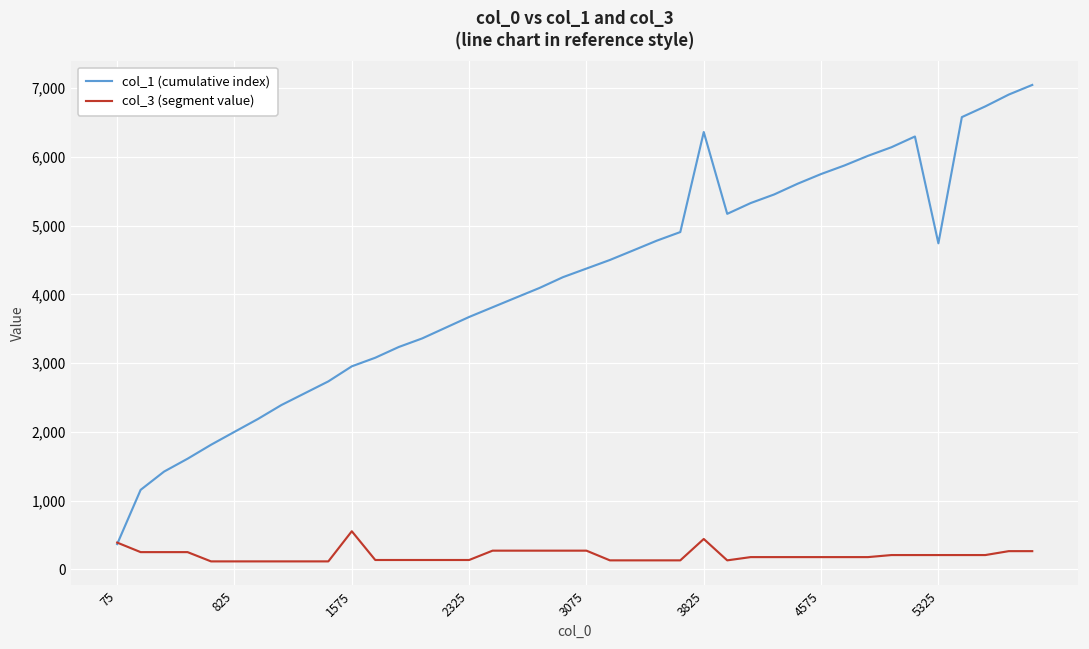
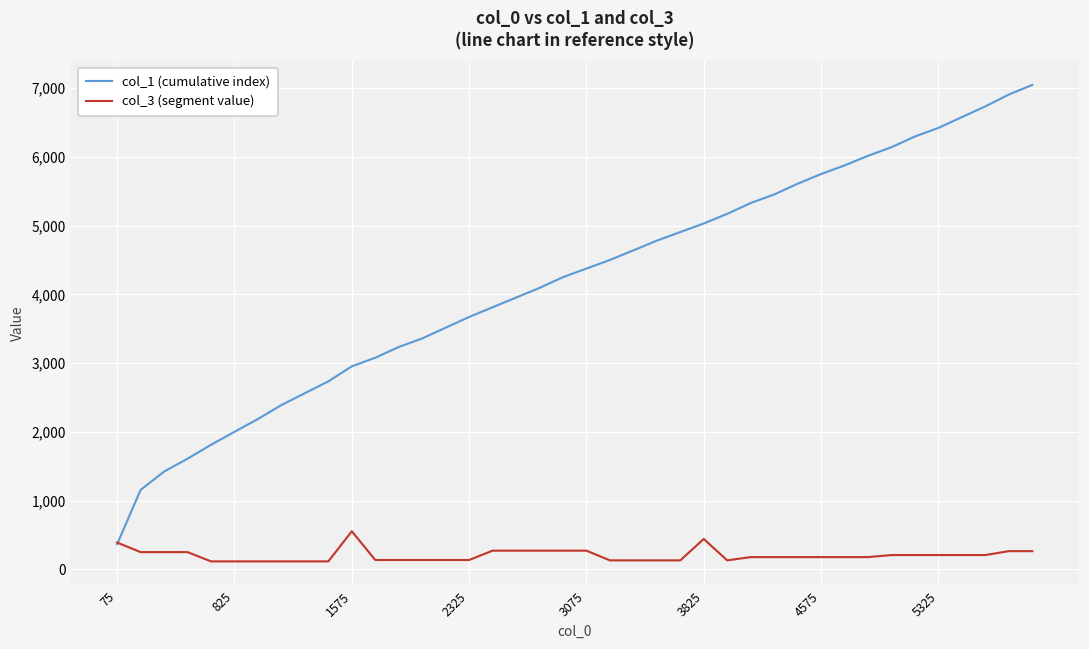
col_1 (cumulative index), 3825: 6,400 -> 5,000
col_1 (cumulative index), 5325: 4,700 -> 6,400
